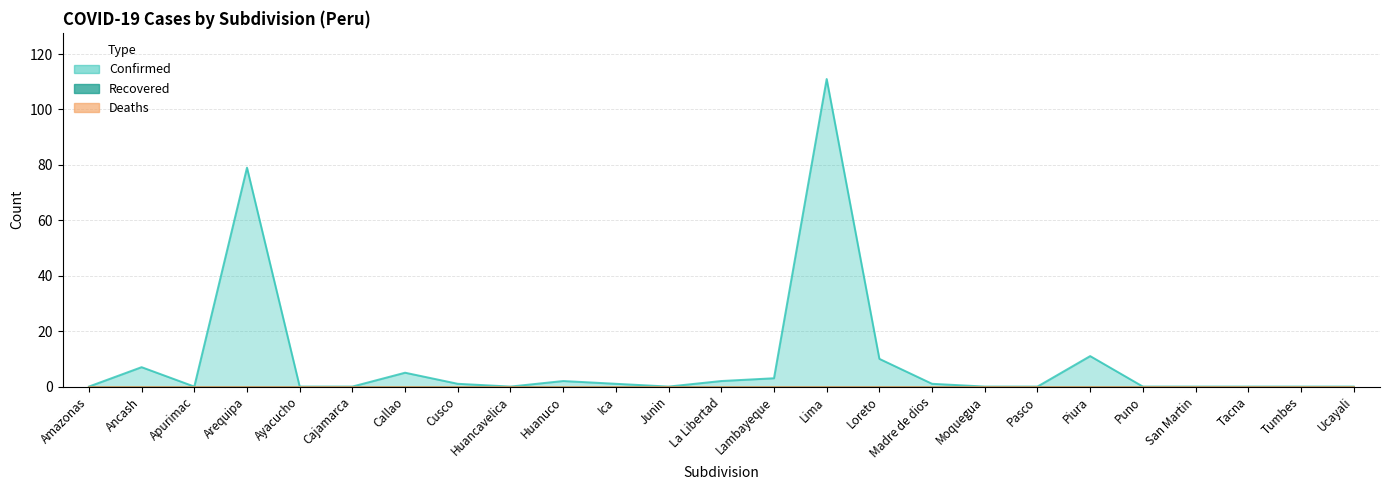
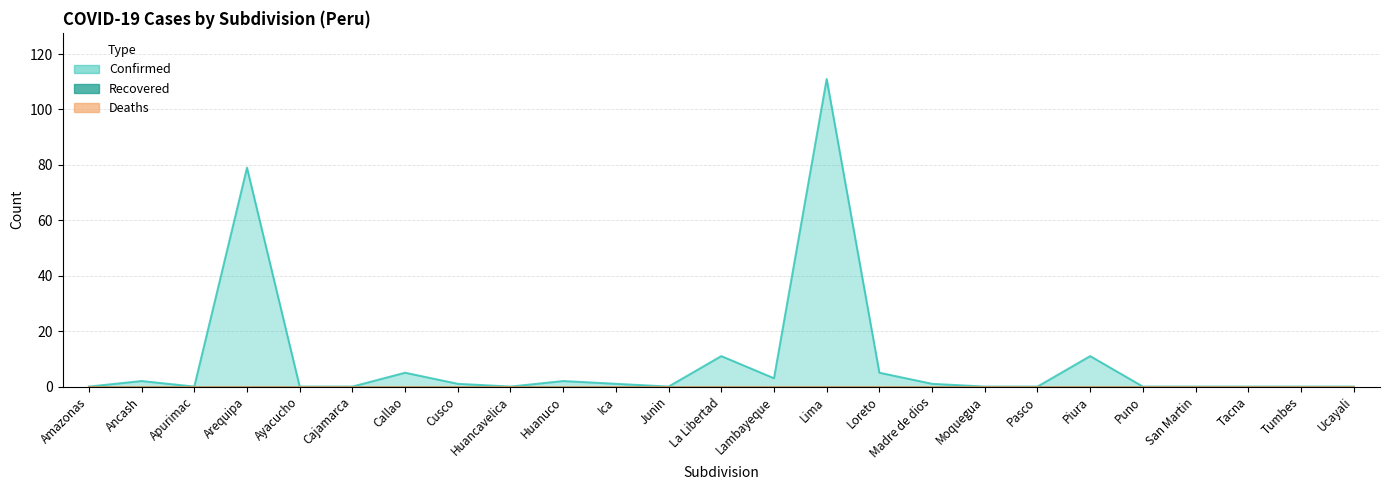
Confirmed, Ancash: 7 -> 2
Confirmed, La Libertad: 2 -> 11
Confirmed, Loreto: 10 -> 5
